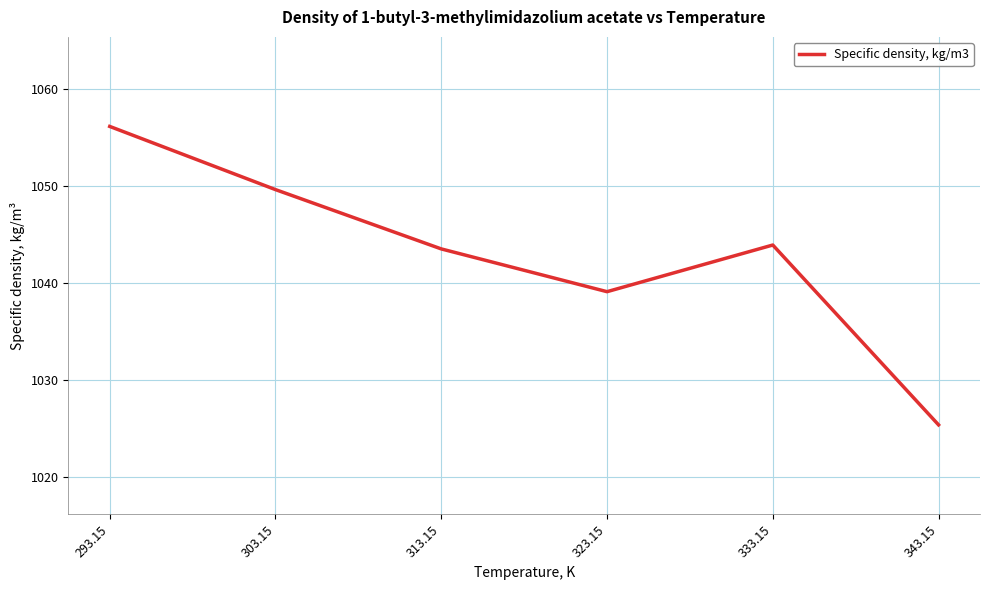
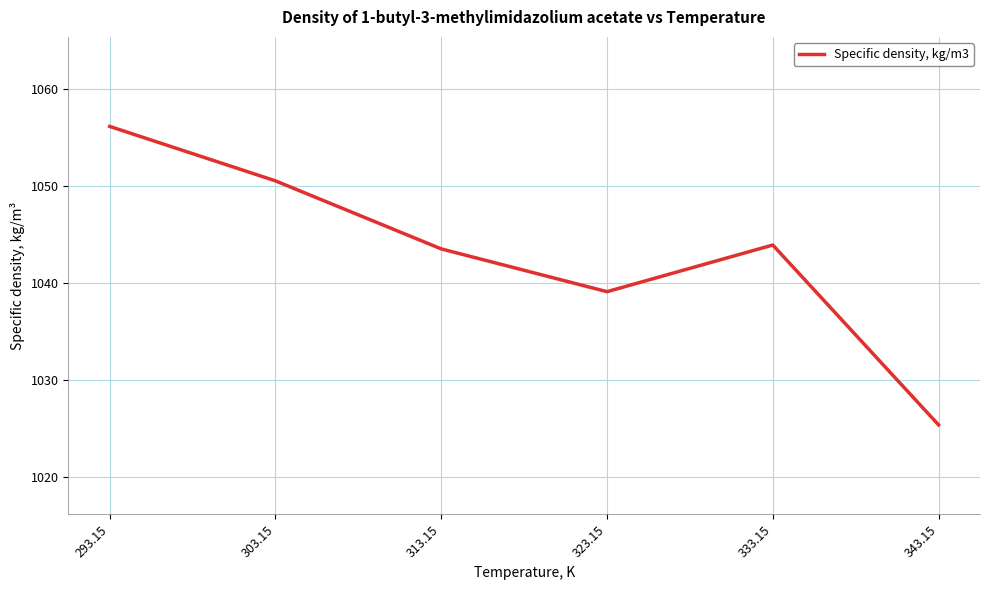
303.15: 1050 -> 1051
